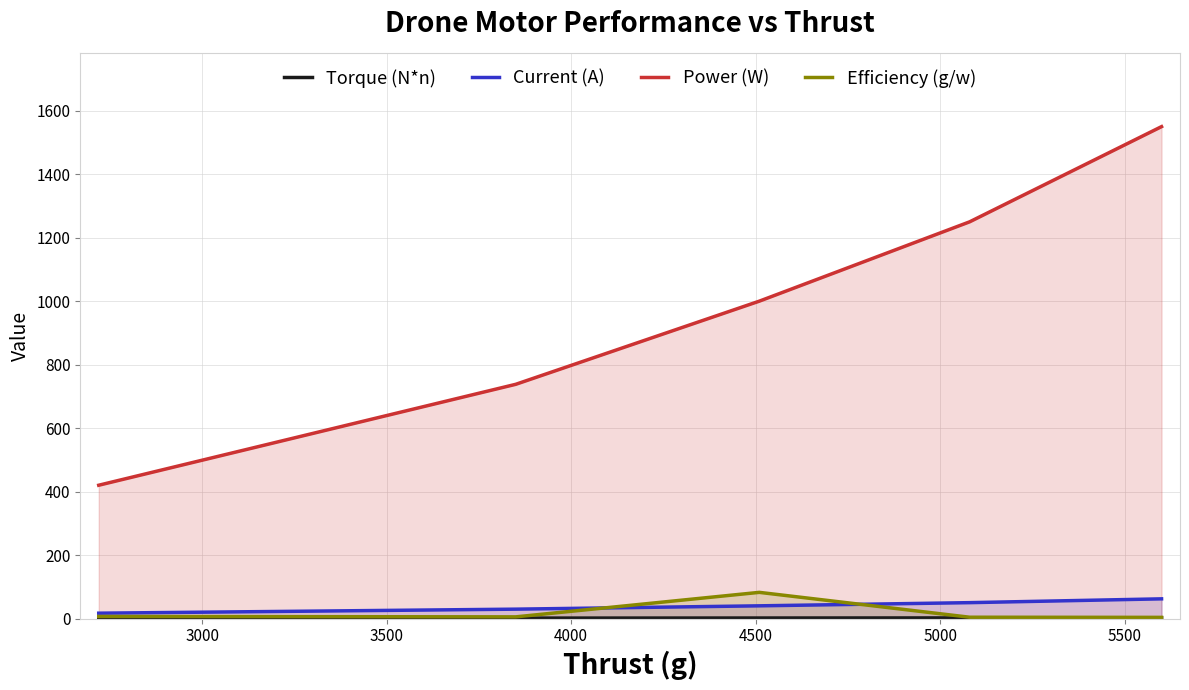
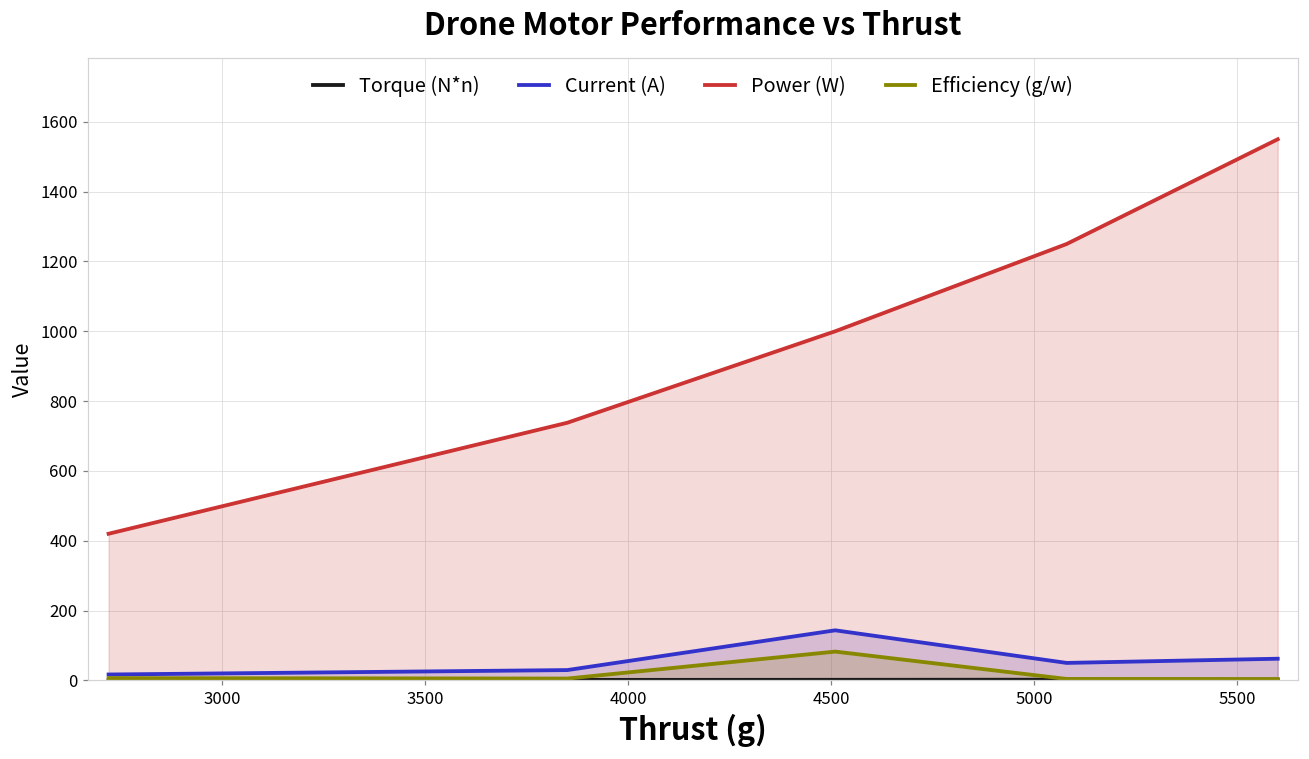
Current (A), 4500: 40 -> 140
